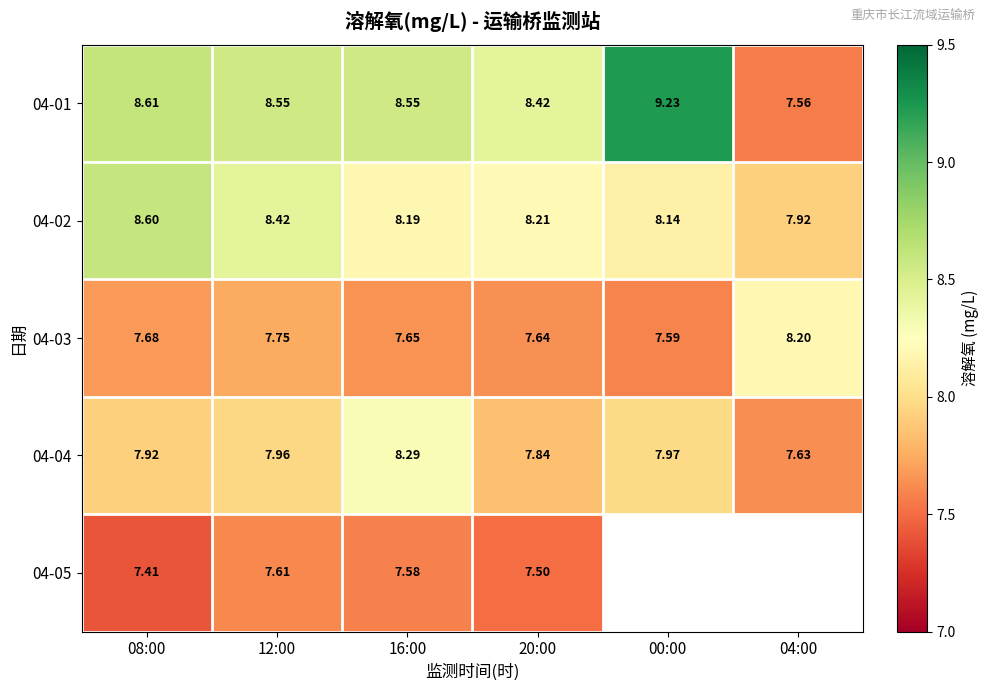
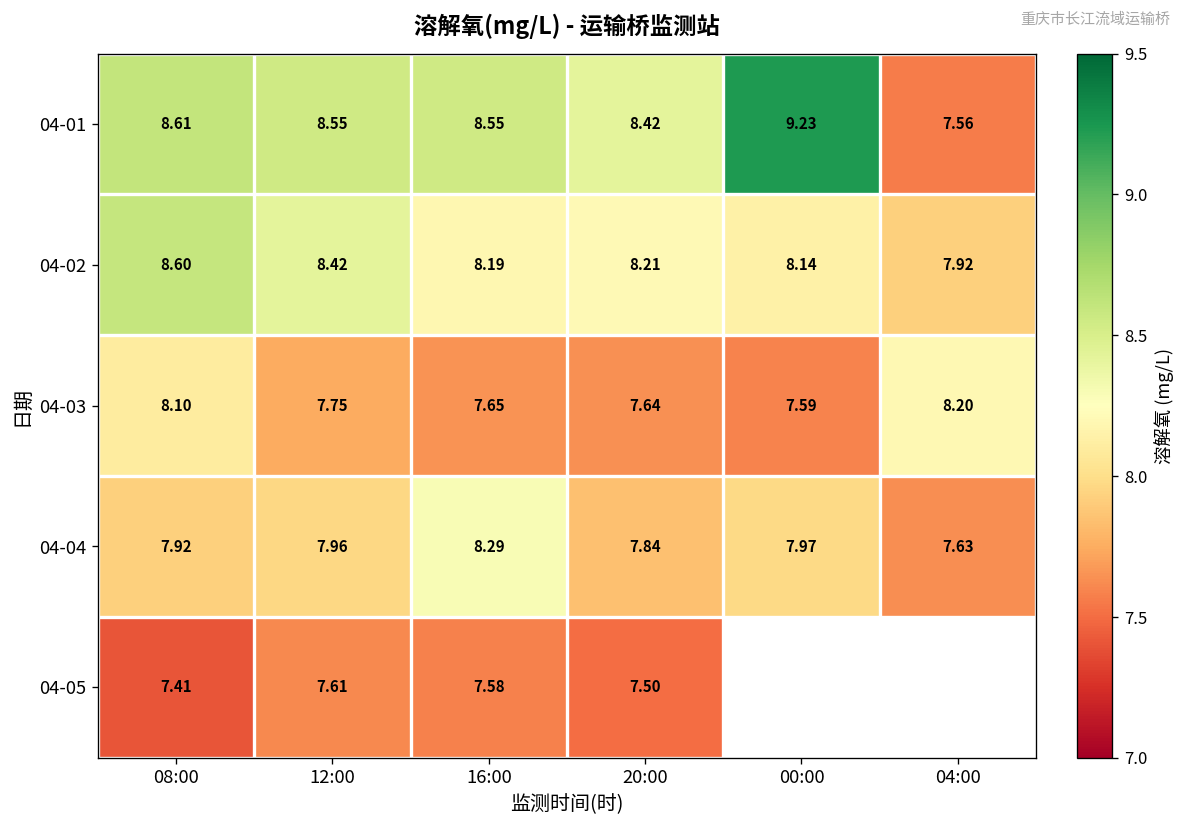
04-03, 08:00: 7.68 -> 8.10
